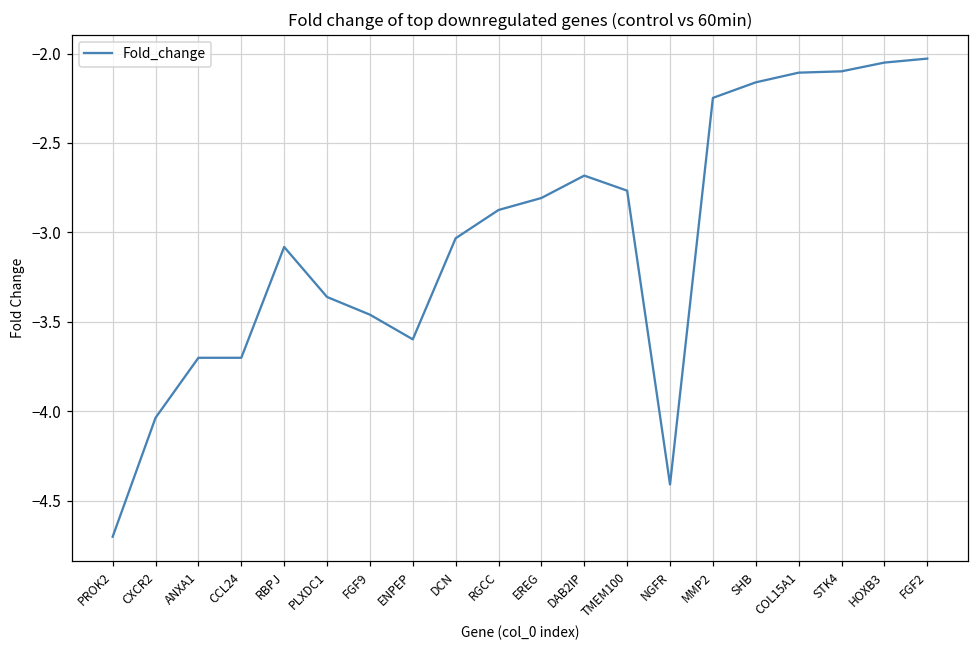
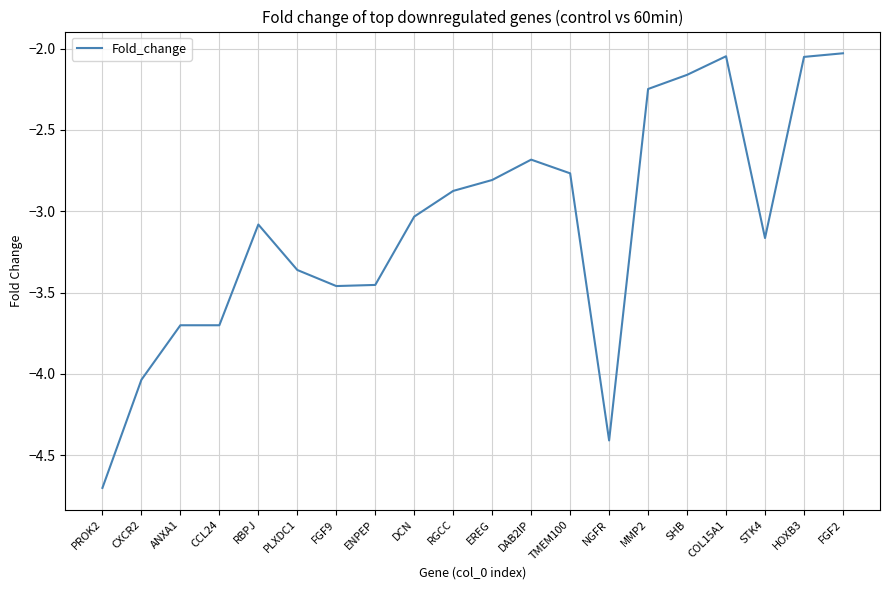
ENPEP: -3.60 -> -3.45
COL15A1: -2.11 -> -2.05
STK4: -2.10 -> -3.16
